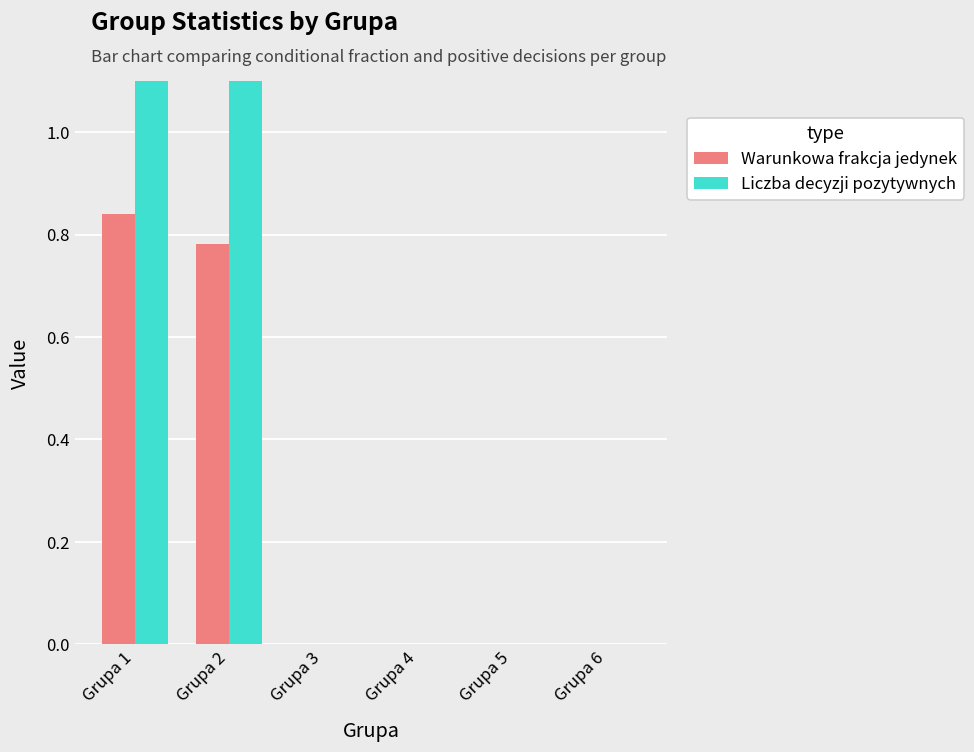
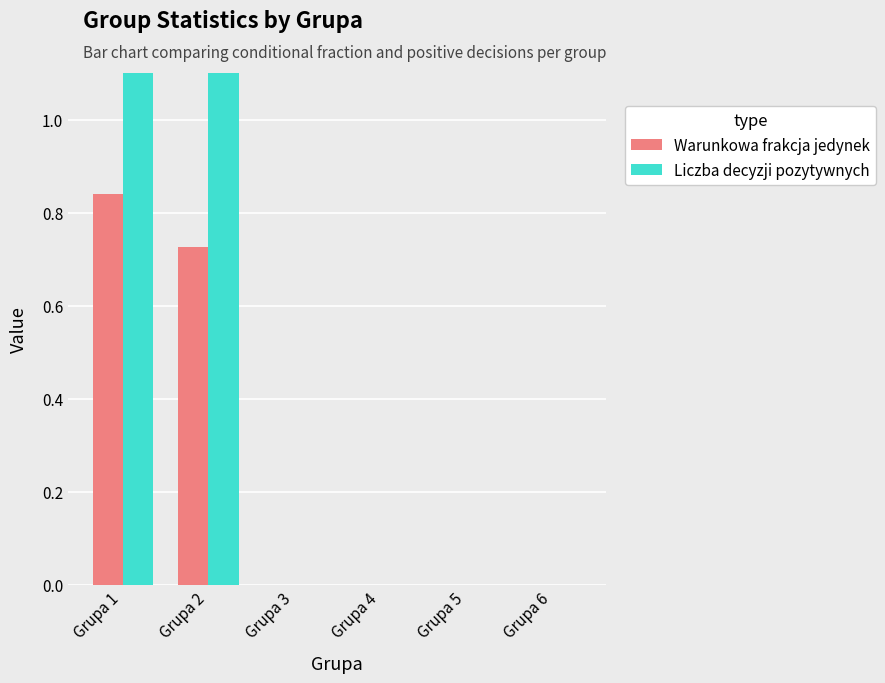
Warunkowa frakcja jedynek, Grupa 2: 0.78 -> 0.73
